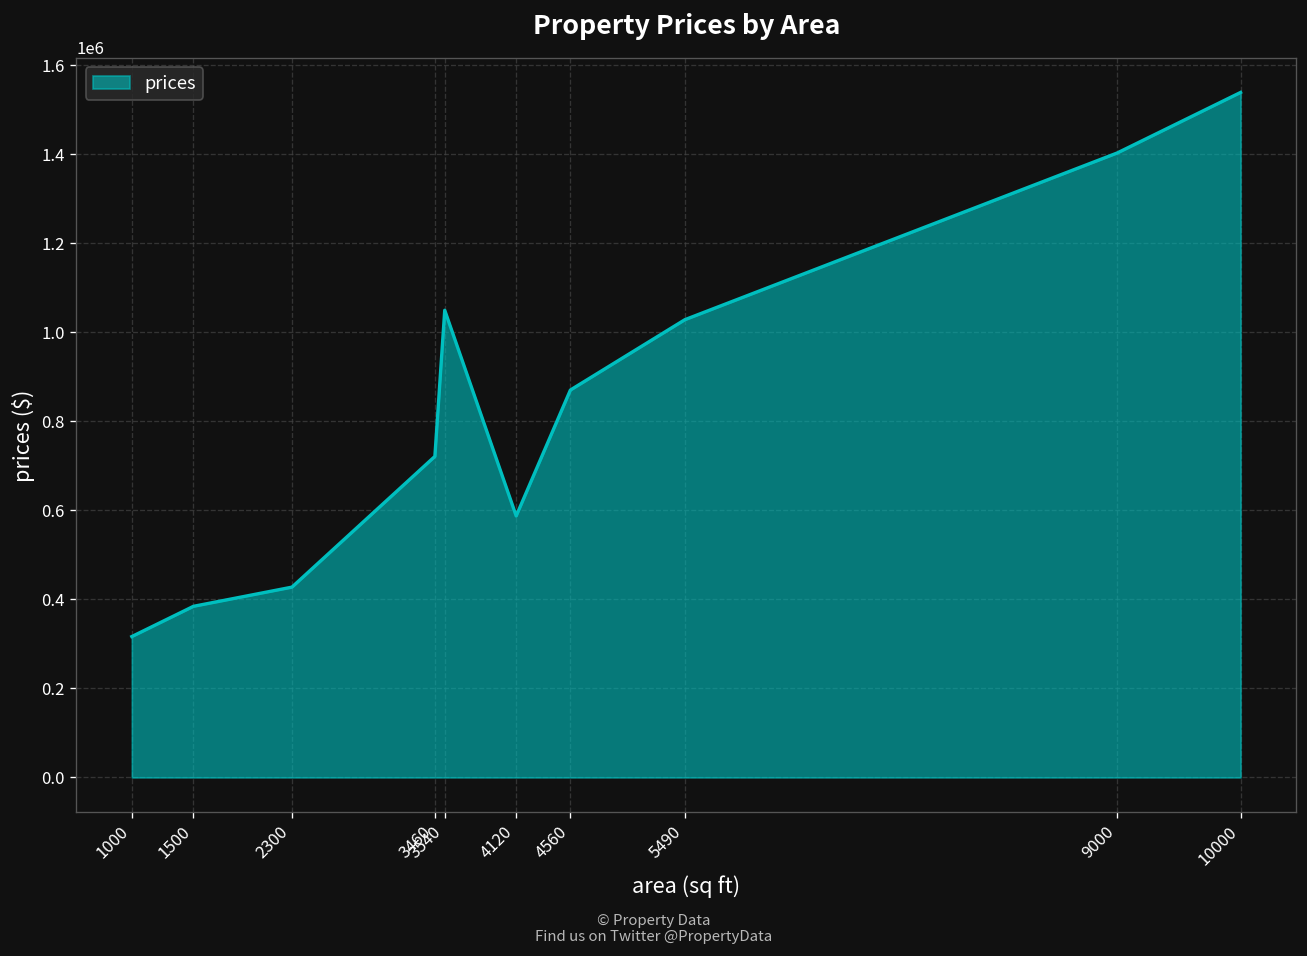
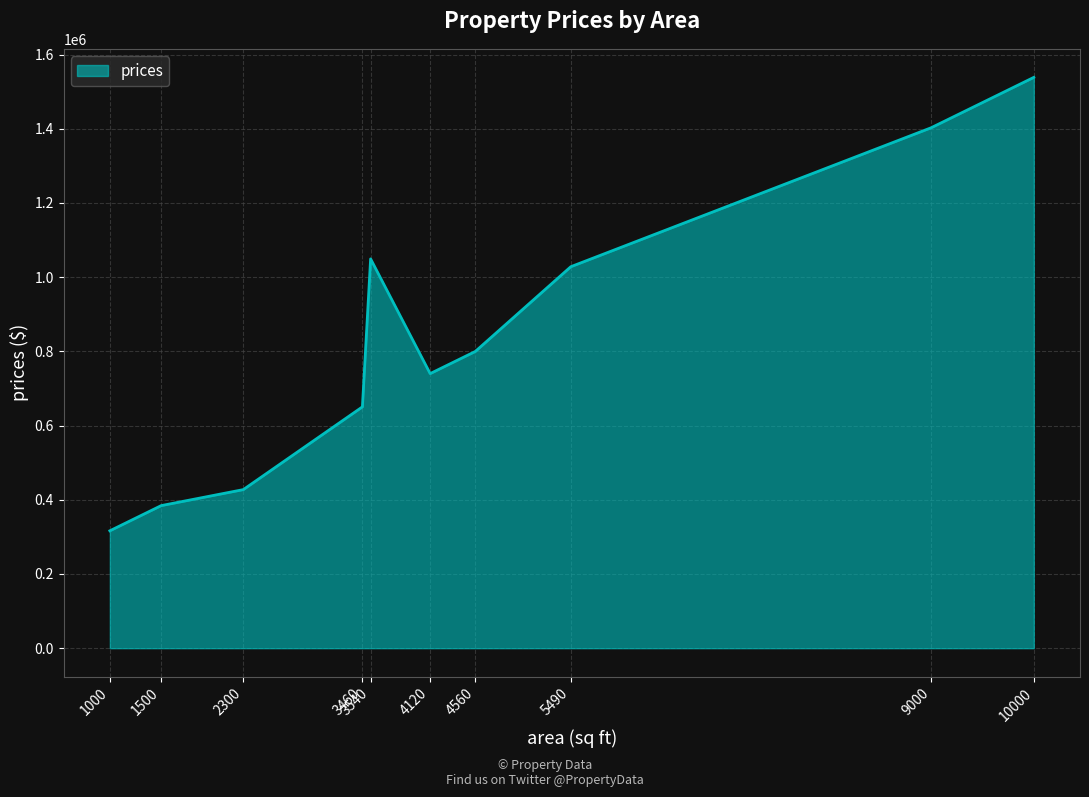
3460: 720000 -> 650000
4120: 590000 -> 740000
4560: 870000 -> 800000
